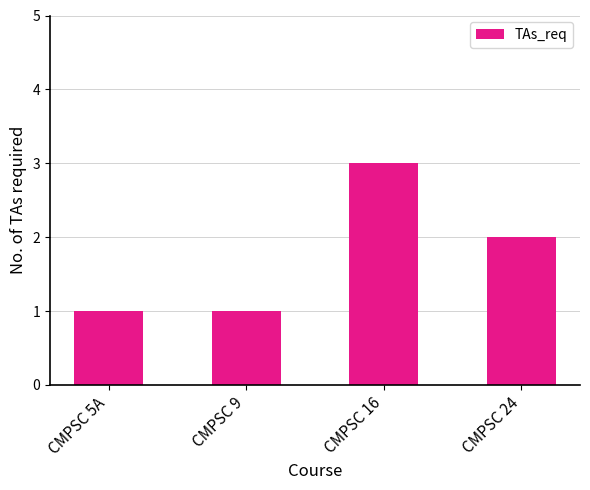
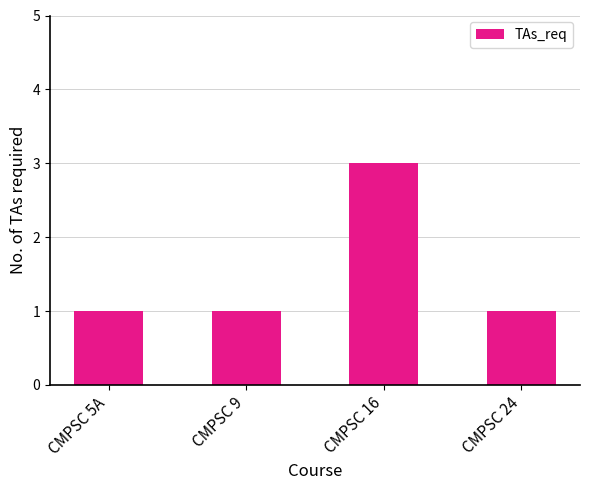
CMPSC 24: 2 -> 1
